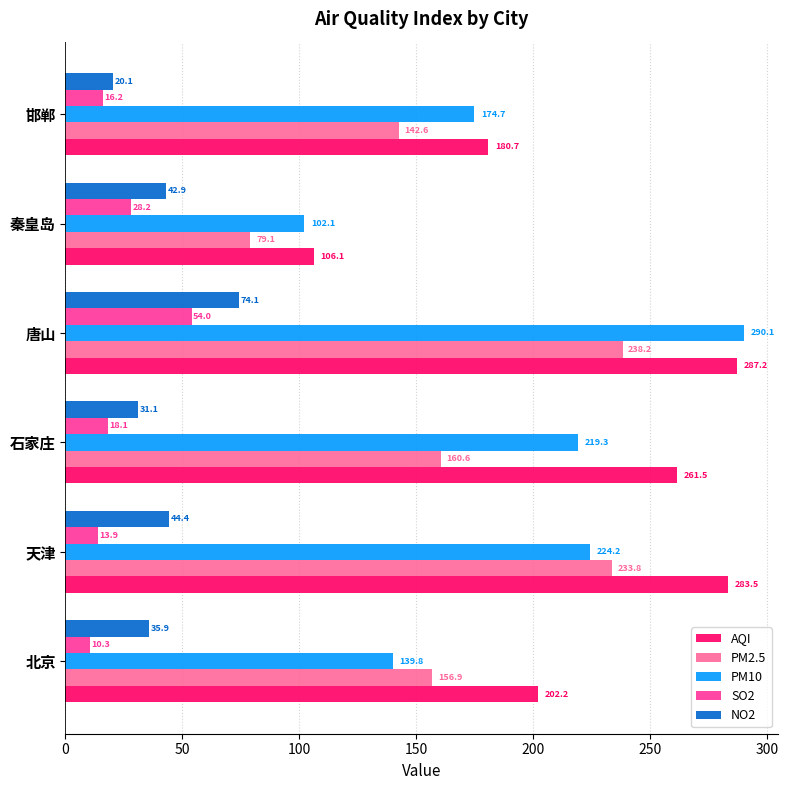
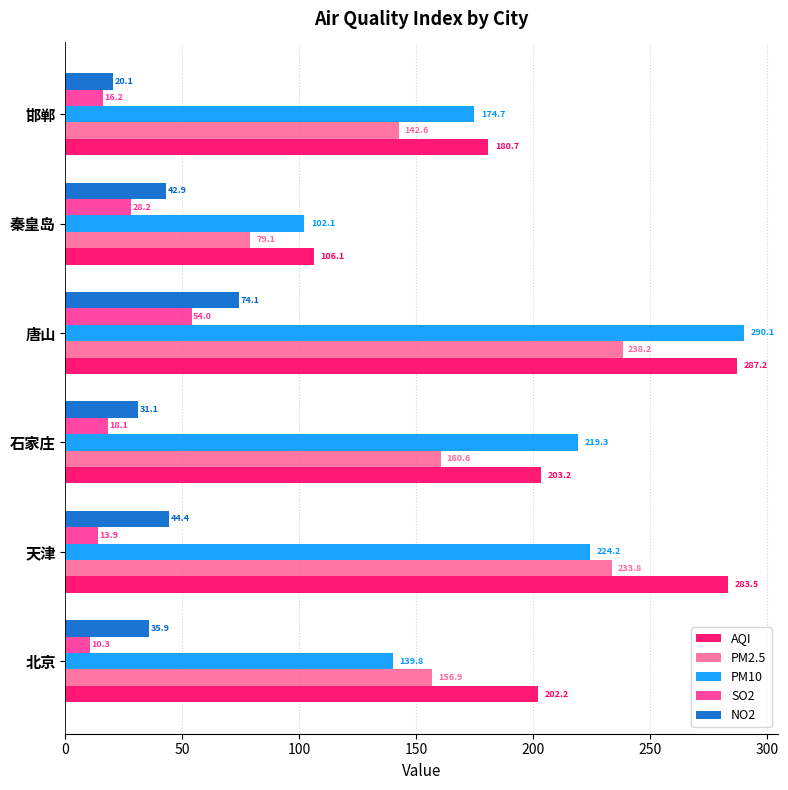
AQI, 石家庄: 261.5 -> 203.2
